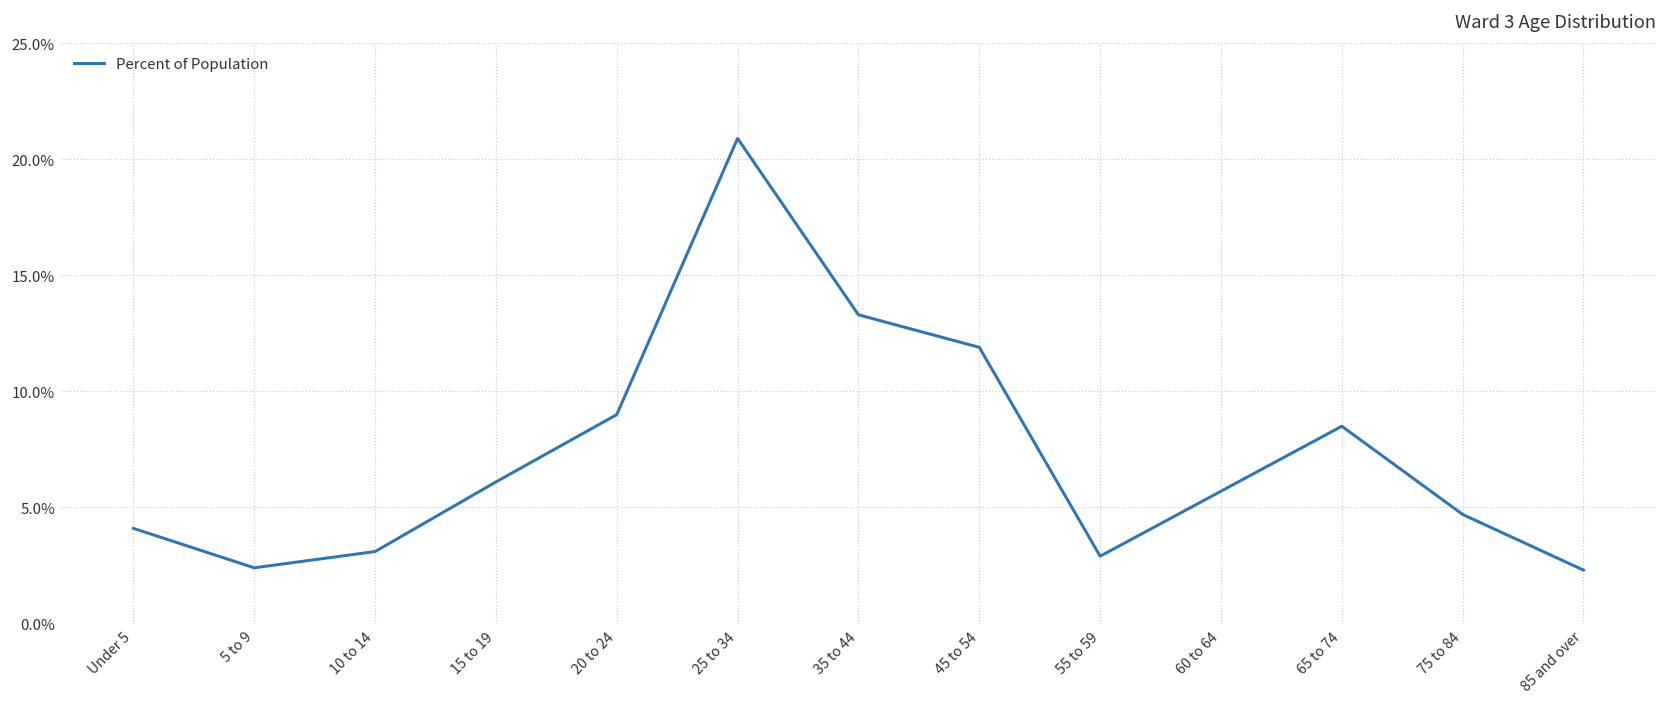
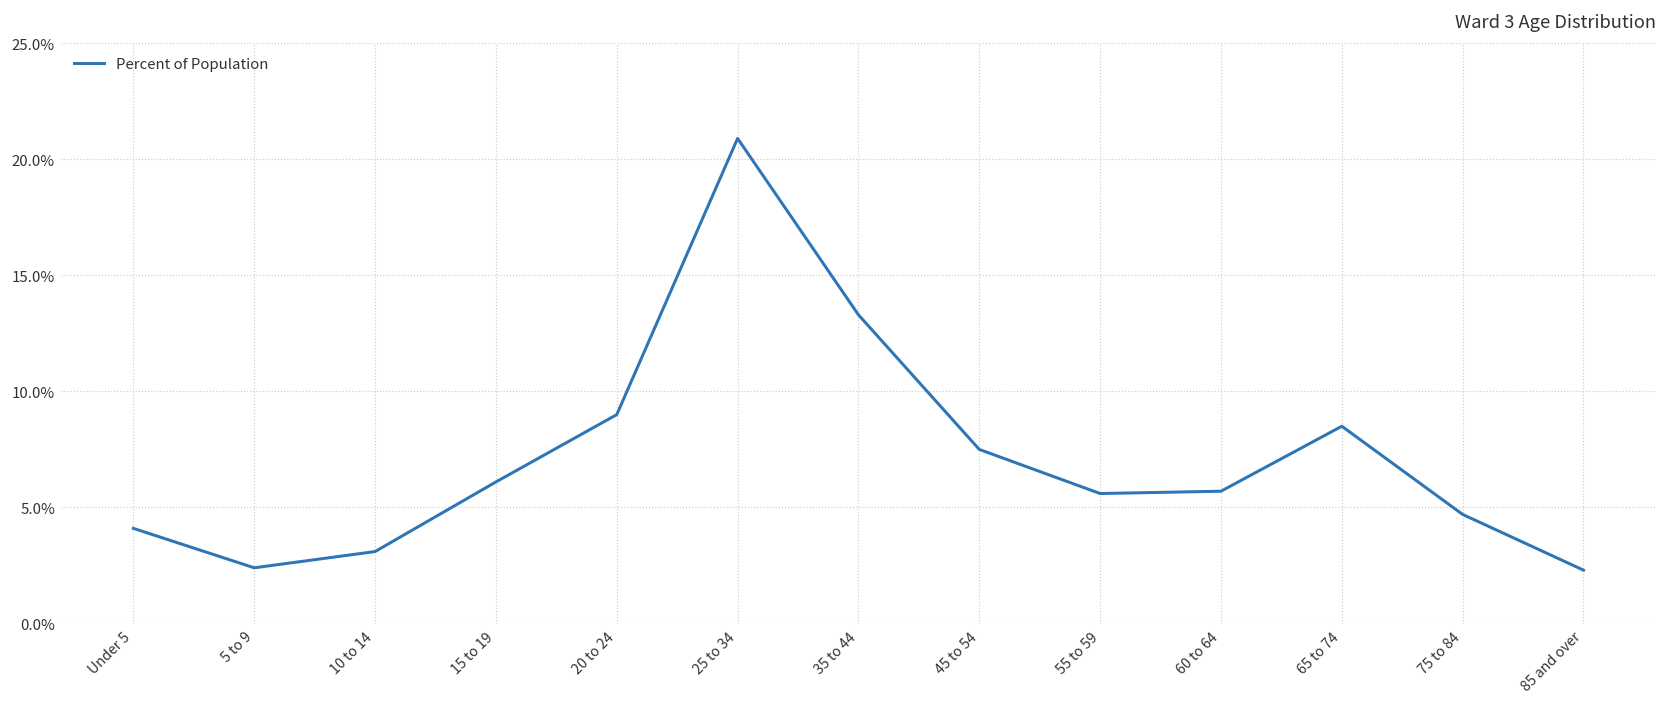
45 to 54: 11.9% -> 7.5%
55 to 59: 2.9% -> 5.6%
